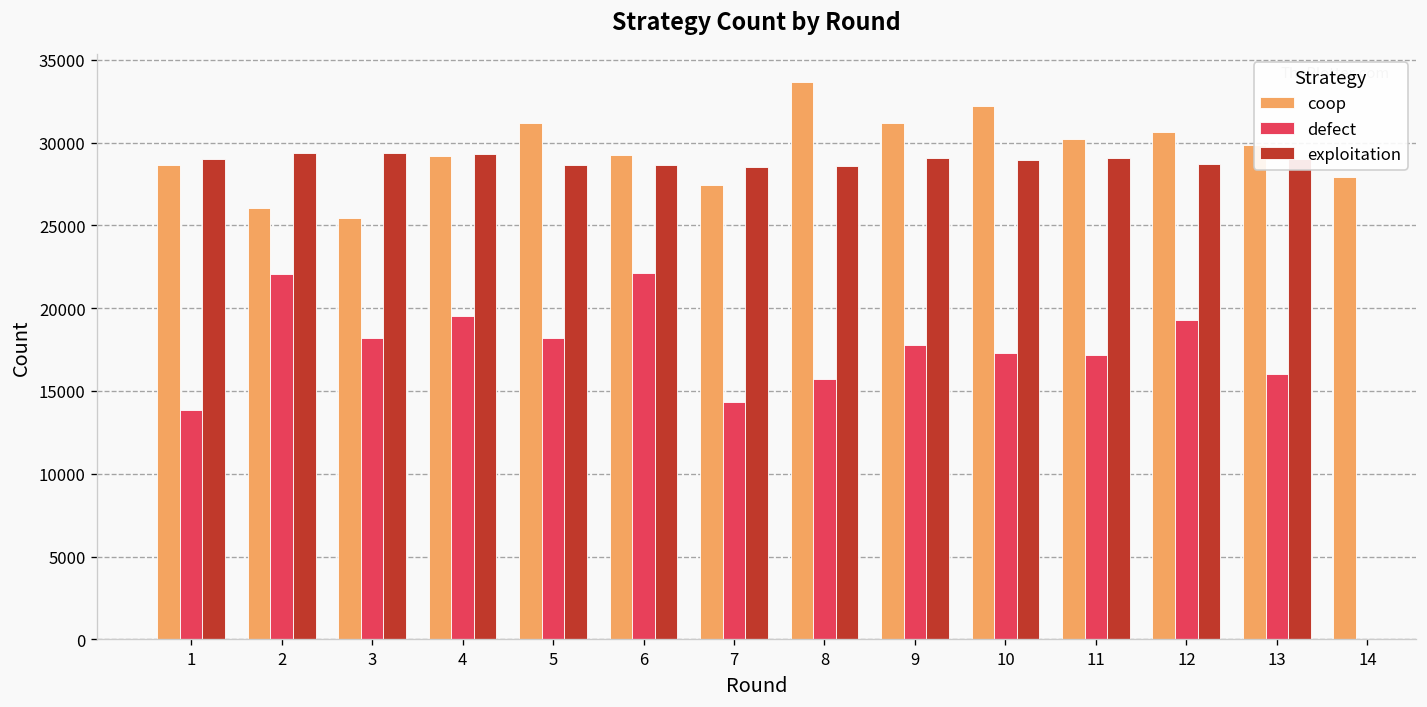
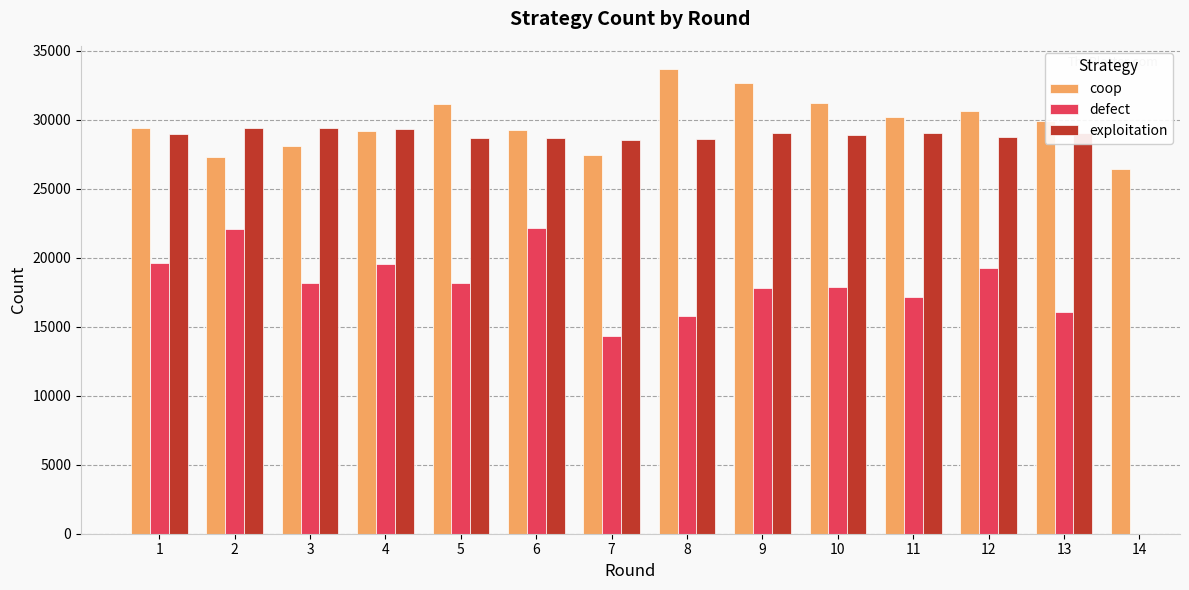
coop, 1: 28700 -> 29400
defect, 1: 13900 -> 19600
coop, 2: 26000 -> 27300
coop, 3: 25400 -> 28100
coop, 9: 31200 -> 32700
coop, 10: 32200 -> 31200
defect, 10: 17300 -> 17900
coop, 14: 27900 -> 26400
